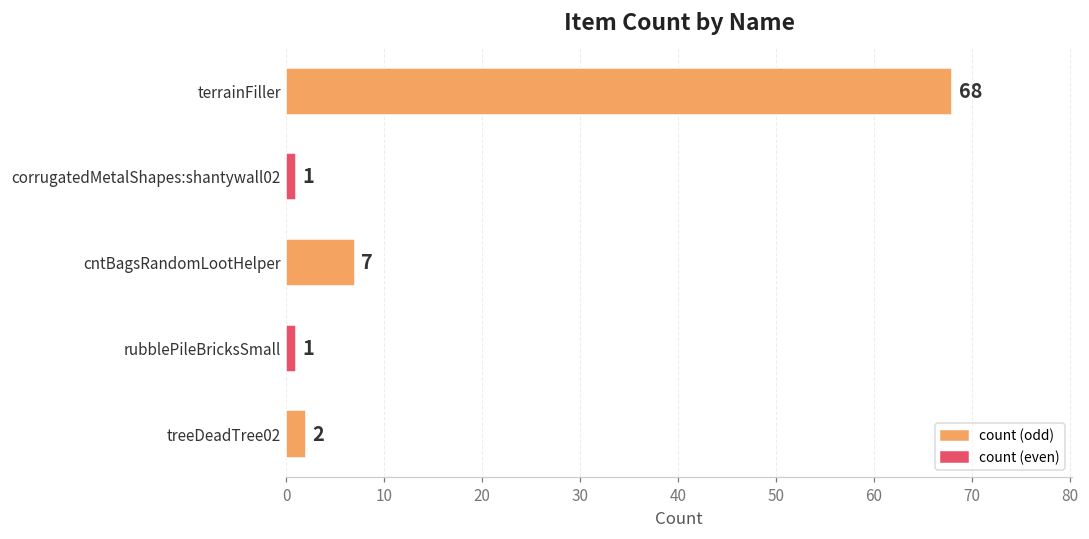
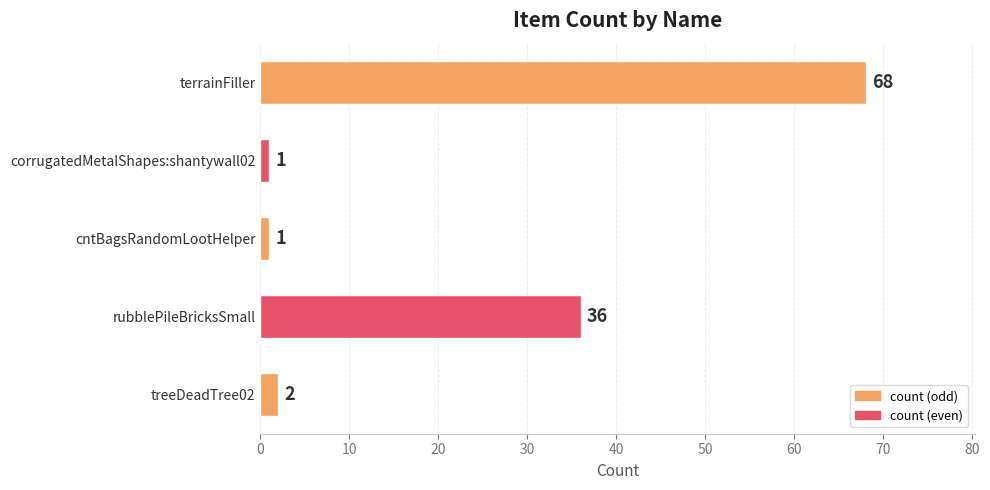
cntBagsRandomLootHelper: 7 -> 1
rubblePileBricksSmall: 1 -> 36
